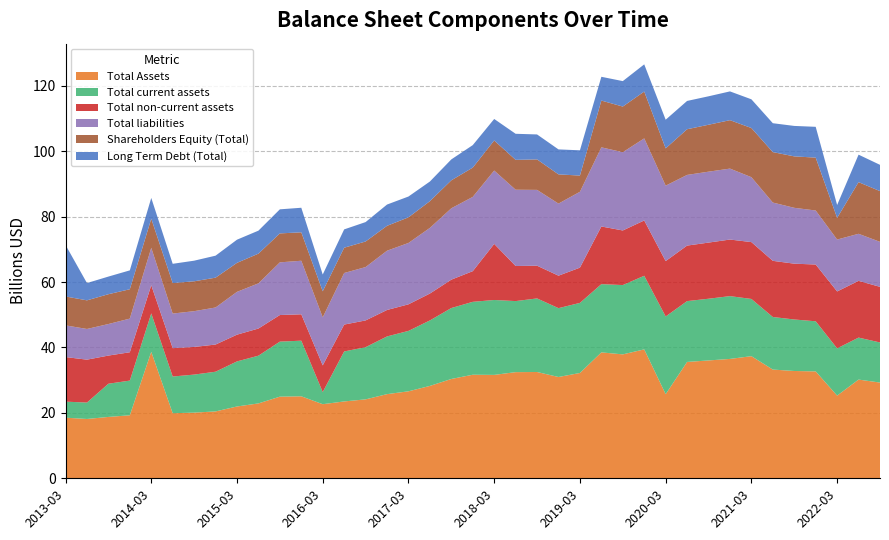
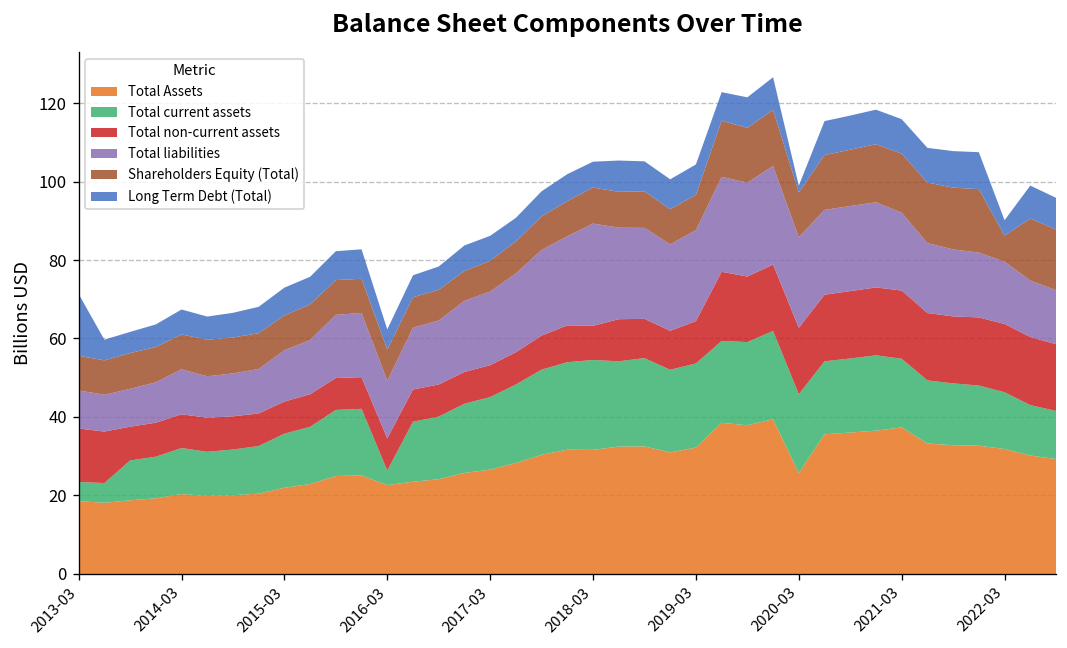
Total Assets, 2014-03: 39 -> 20
Total non-current assets, 2018-03: 17 -> 9
Total liabilities, 2018-03: 22 -> 26
Shareholders Equity (Total), 2019-03: 5 -> 9
Total current assets, 2020-03: 24 -> 20
Long Term Debt (Total), 2020-03: 9 -> 2
Total Assets, 2022-03: 25 -> 32
